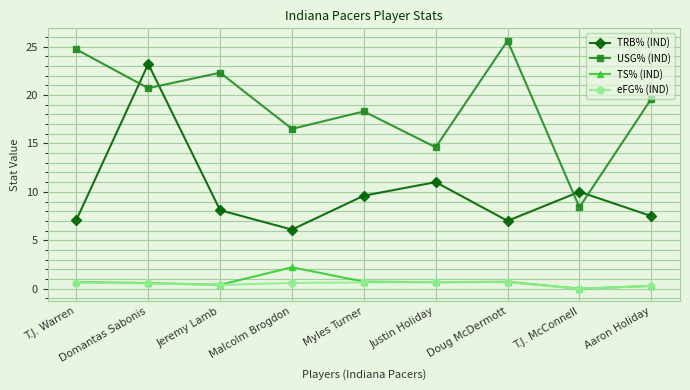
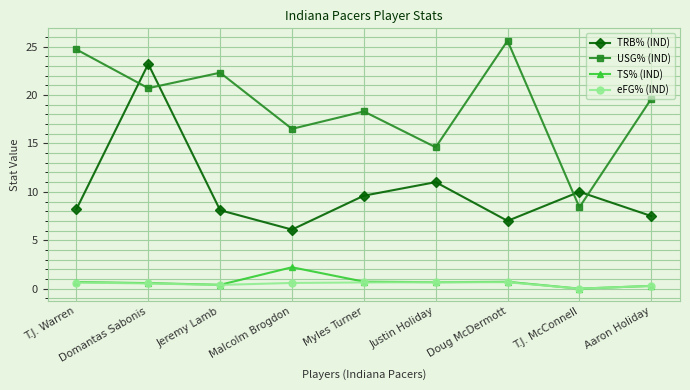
TRB% (IND), T.J. Warren: 7 -> 8
